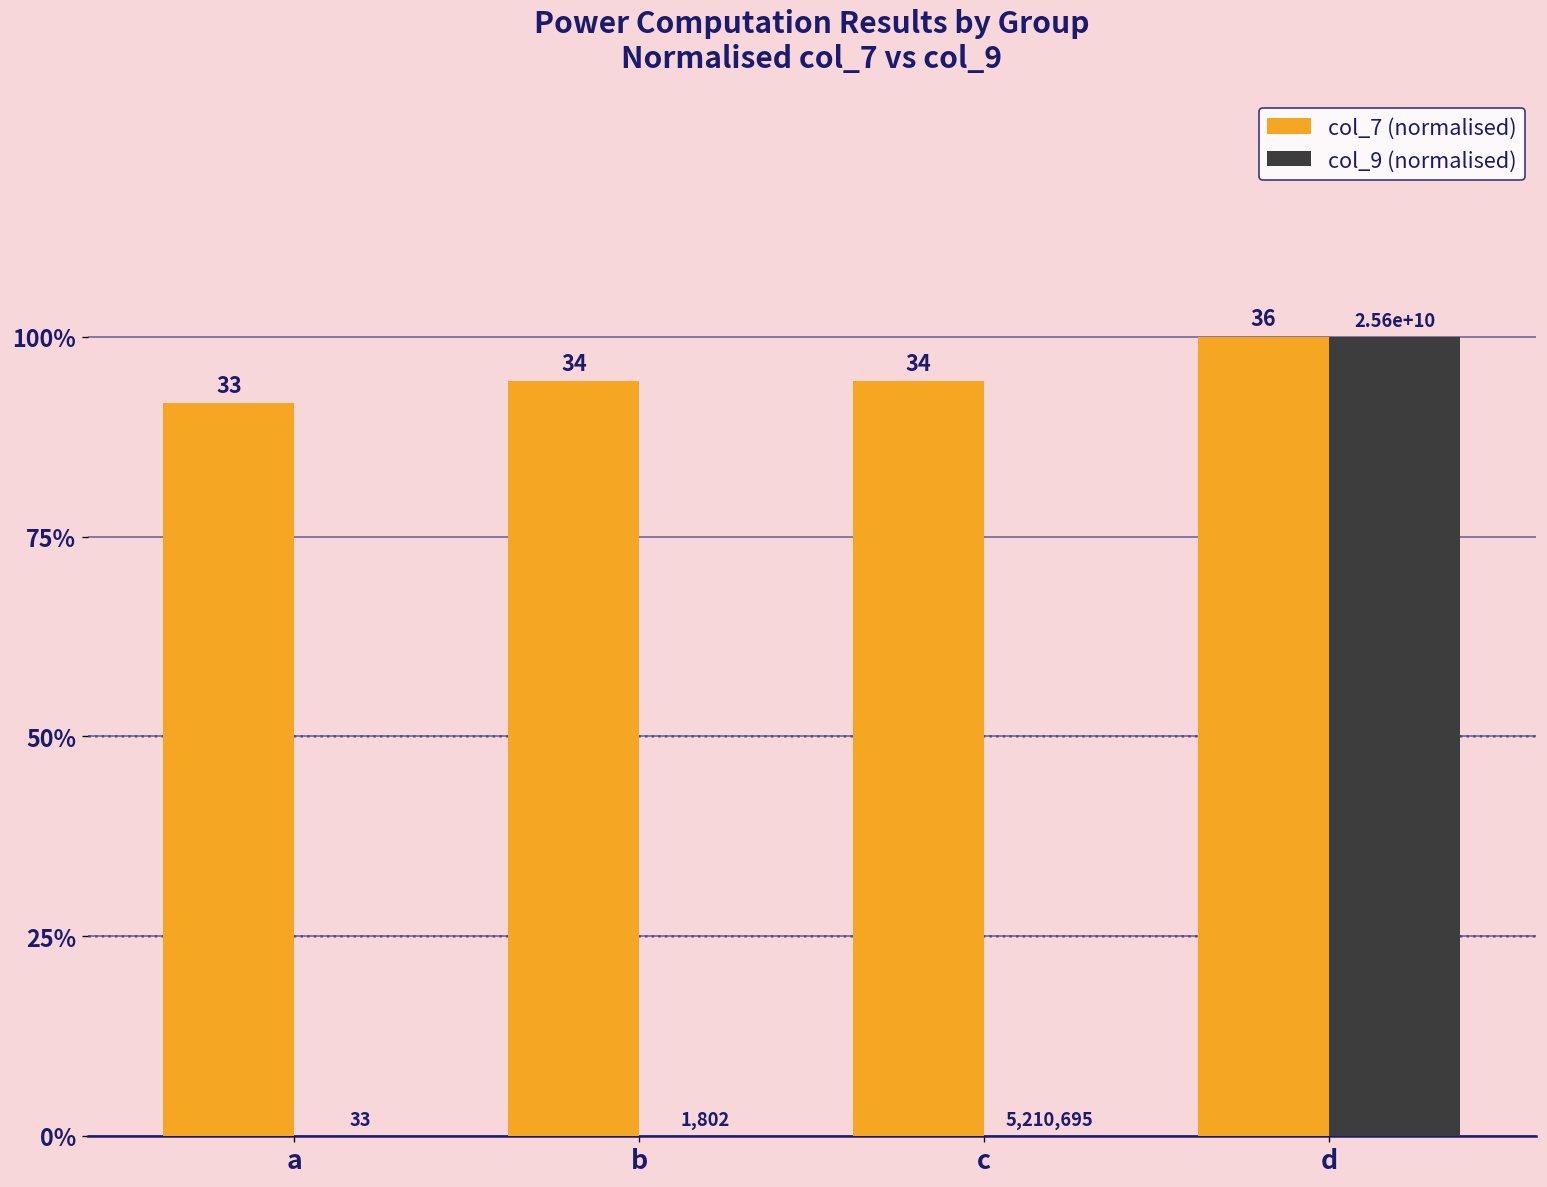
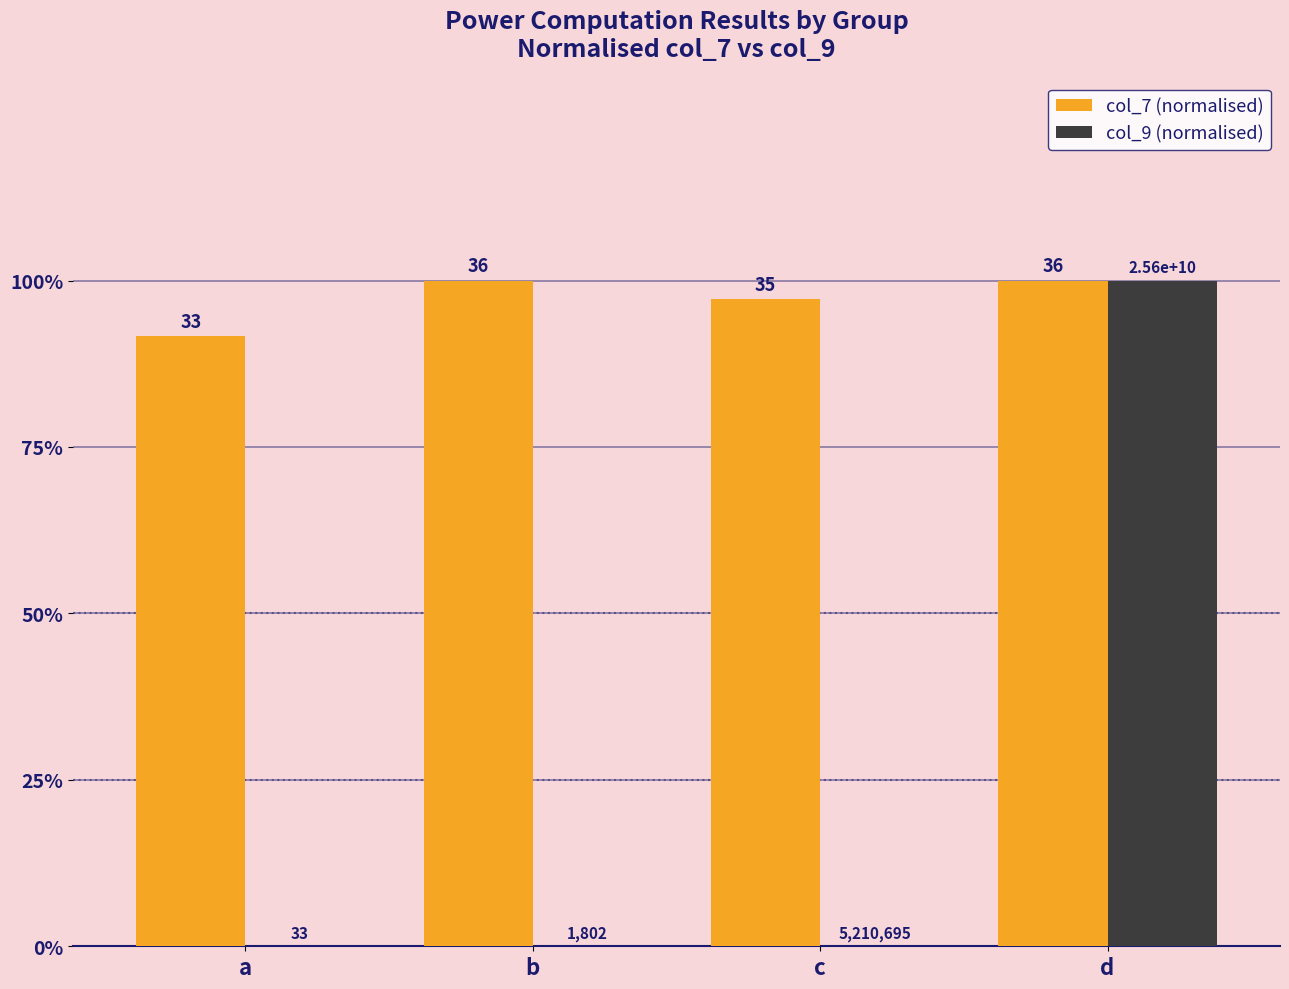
col_7 (normalised), b: 34 -> 36
col_7 (normalised), c: 34 -> 35
